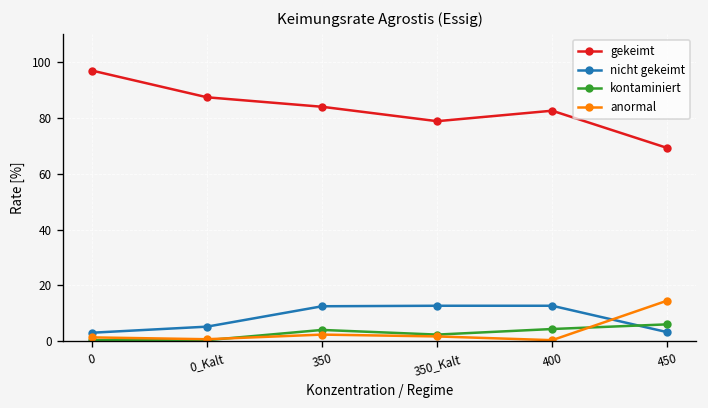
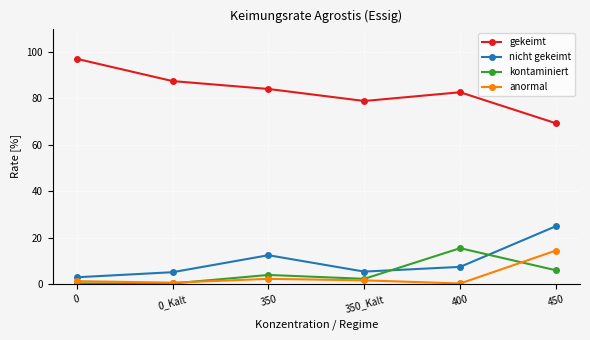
nicht gekeimt, 350_Kalt: 13 -> 5
nicht gekeimt, 400: 13 -> 7
kontaminiert, 400: 4 -> 16
nicht gekeimt, 450: 3 -> 25
